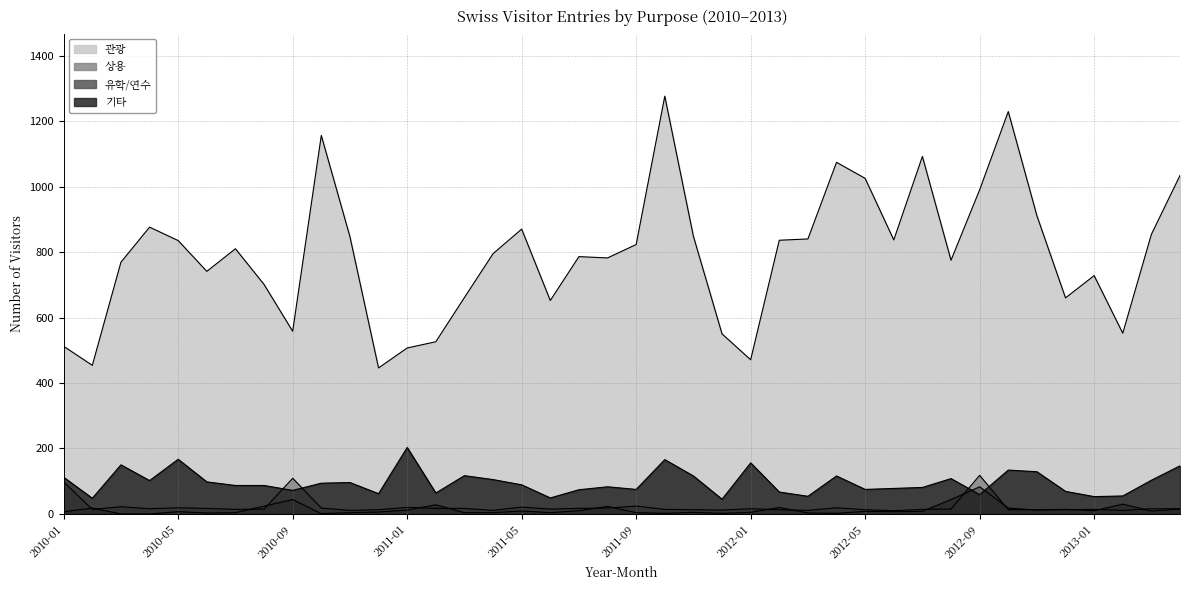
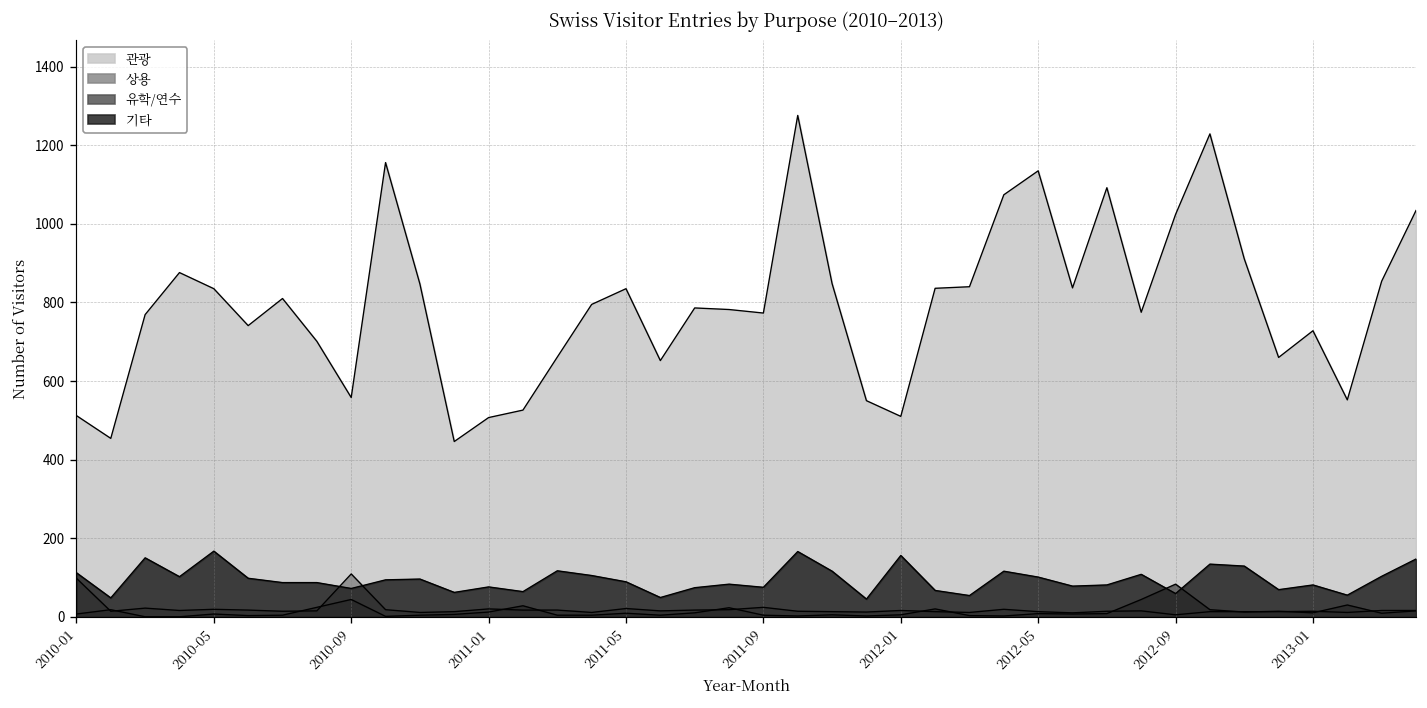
기타, 2011-01: 200 -> 80
관광, 2011-05: 870 -> 840
관광, 2011-09: 820 -> 770
관광, 2012-01: 470 -> 510
관광, 2012-05: 1030 -> 1140
기타, 2012-05: 80 -> 100
관광, 2012-09: 990 -> 1020
상용, 2012-09: 120 -> 10
기타, 2013-01: 50 -> 80
